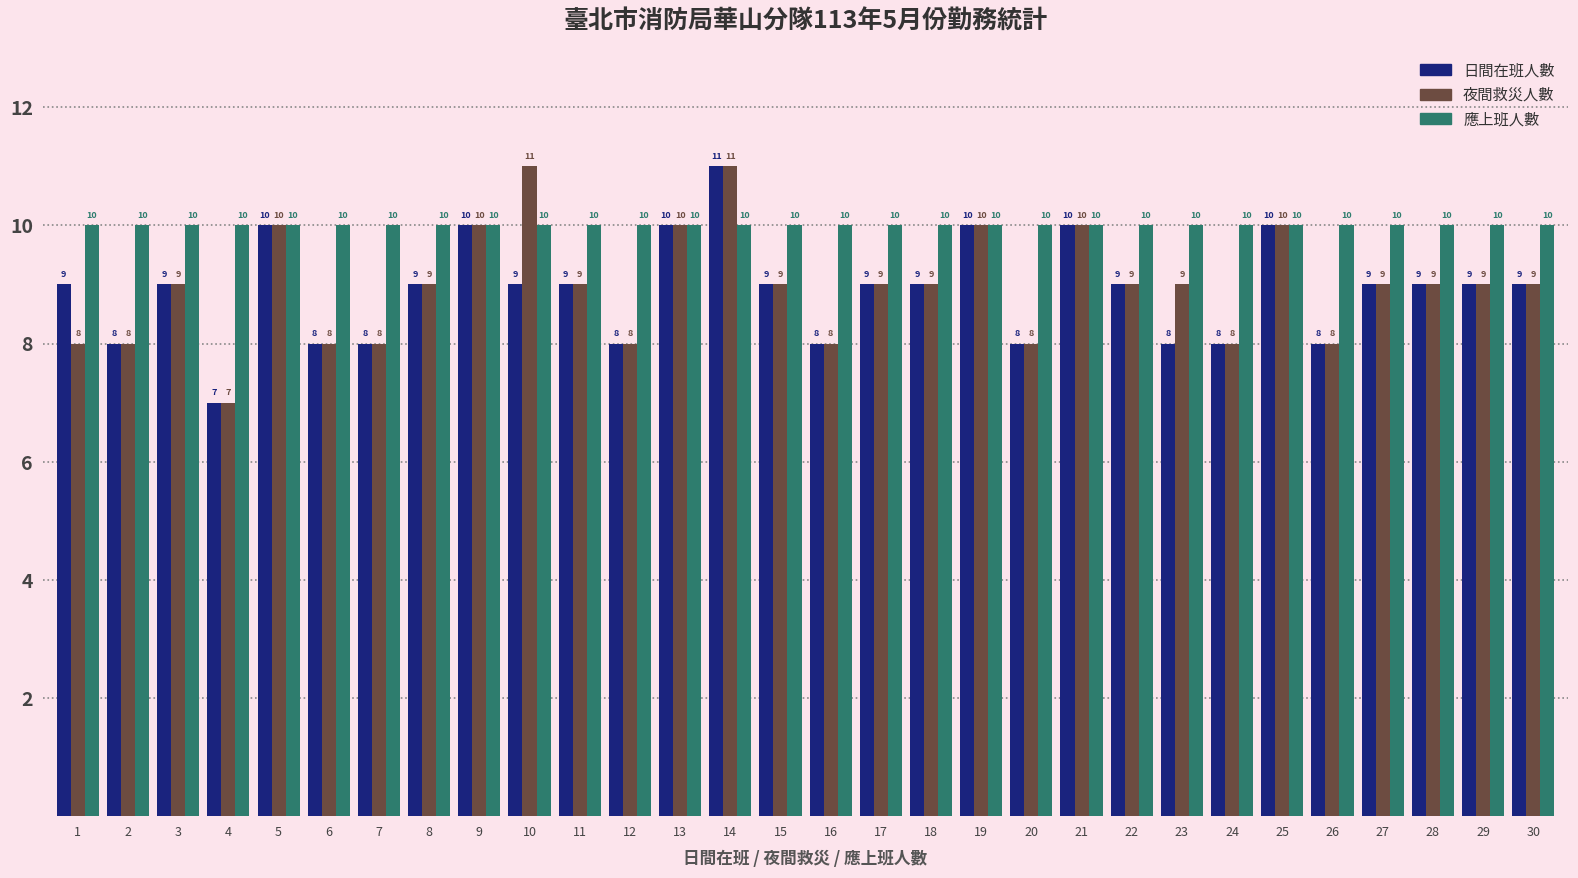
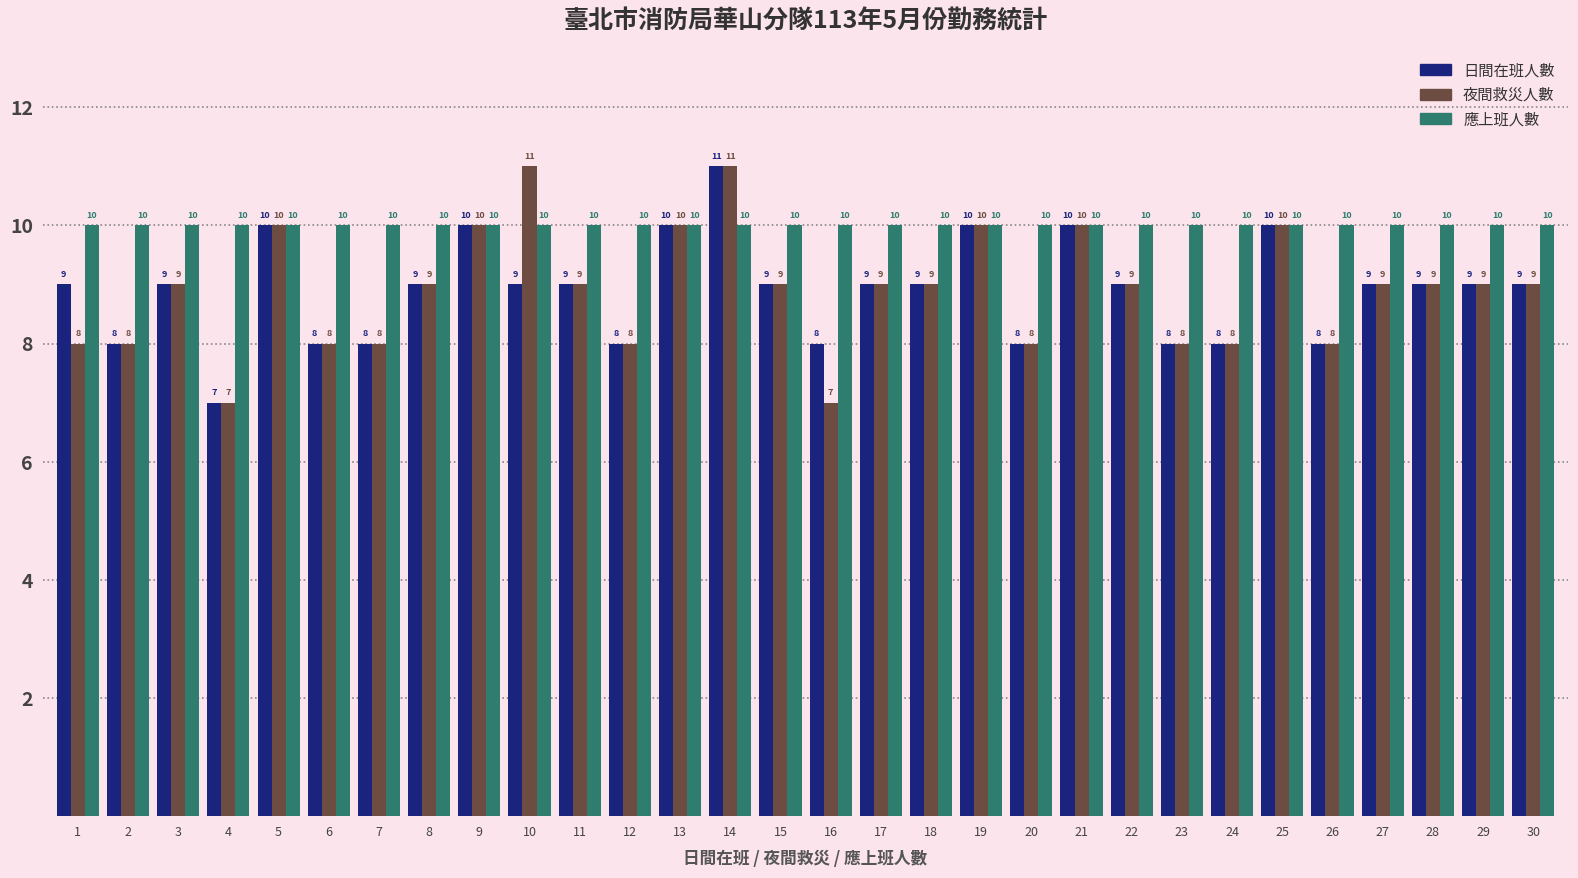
夜間救災人數, 16: 8 -> 7
夜間救災人數, 23: 9 -> 8
